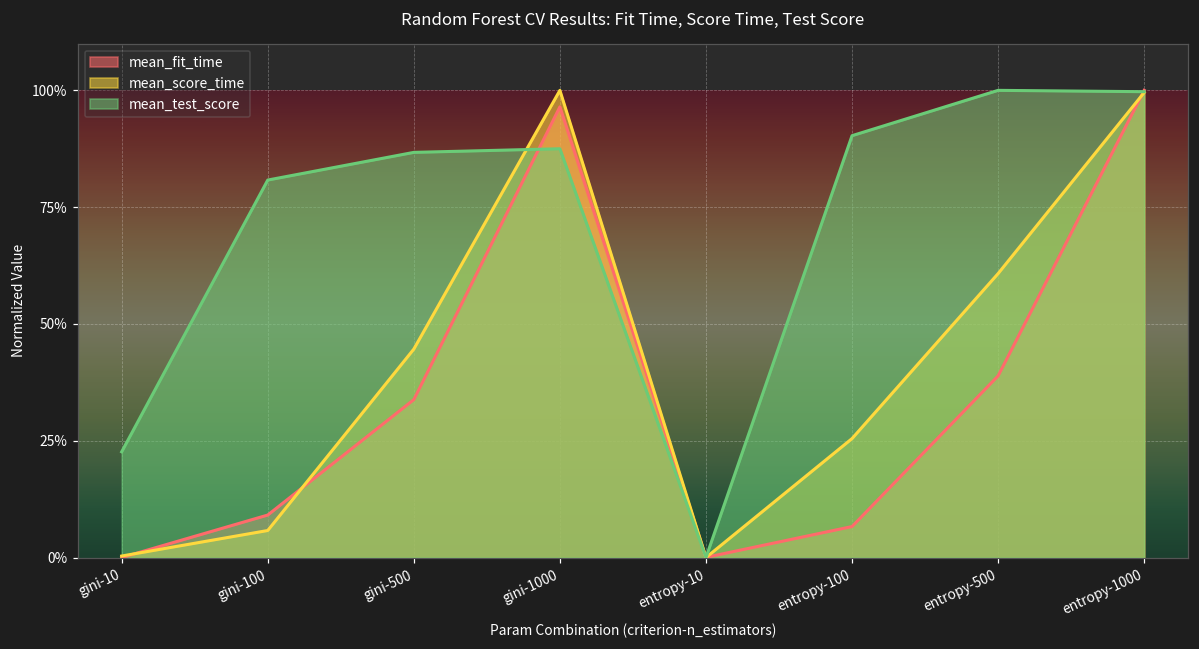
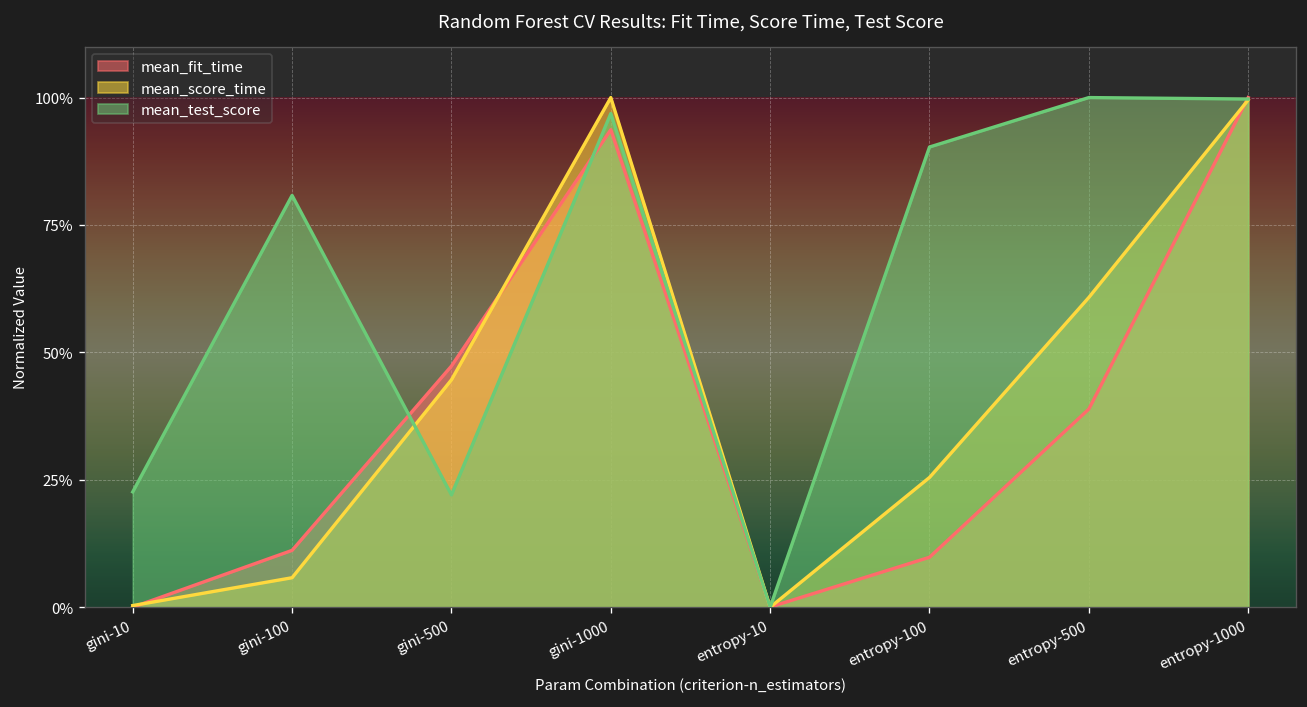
mean_fit_time, gini-100: 9% -> 11%
mean_fit_time, gini-500: 34% -> 47%
mean_test_score, gini-500: 87% -> 22%
mean_fit_time, gini-1000: 96% -> 94%
mean_test_score, gini-1000: 88% -> 97%
mean_fit_time, entropy-100: 7% -> 10%
